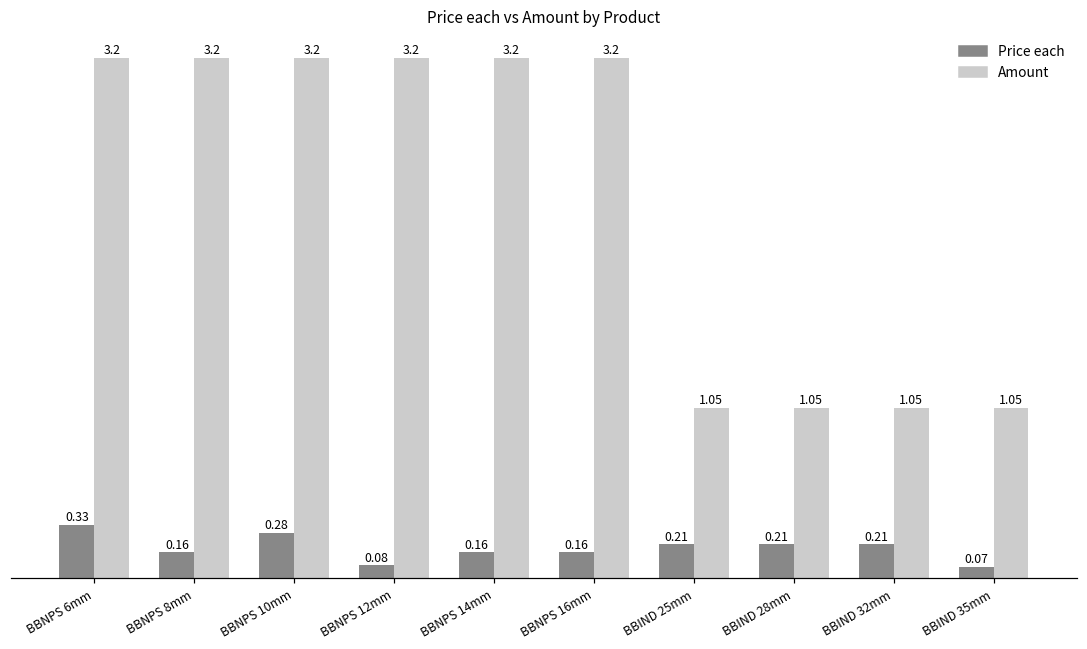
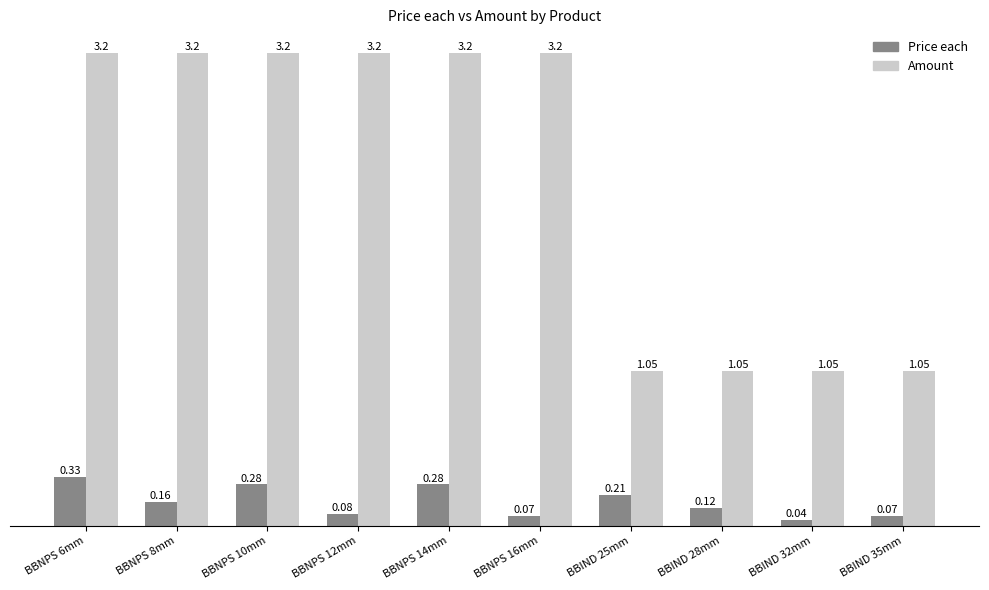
Price each, BBNPS 14mm: 0.16 -> 0.28
Price each, BBNPS 16mm: 0.16 -> 0.07
Price each, BBIND 28mm: 0.21 -> 0.12
Price each, BBIND 32mm: 0.21 -> 0.04
